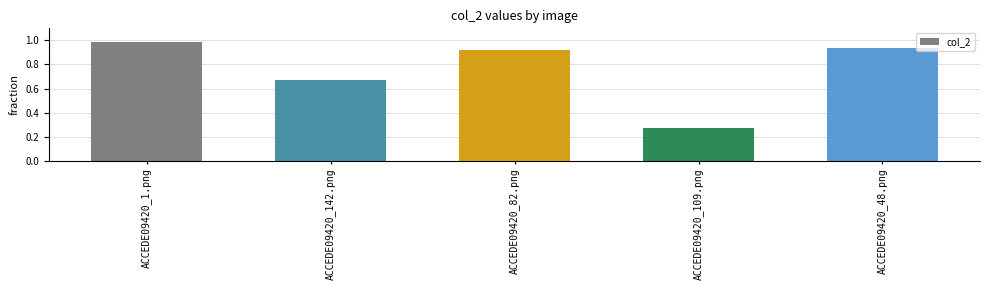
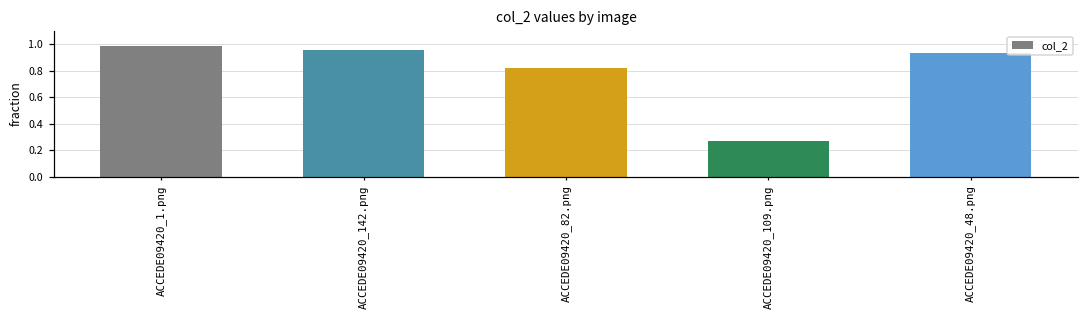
ACCEDE09420_142.png: 0.67 -> 0.96
ACCEDE09420_82.png: 0.92 -> 0.82
